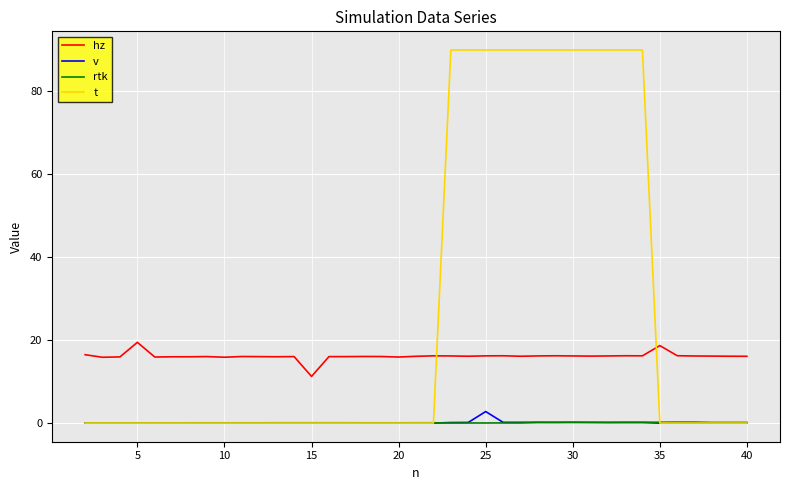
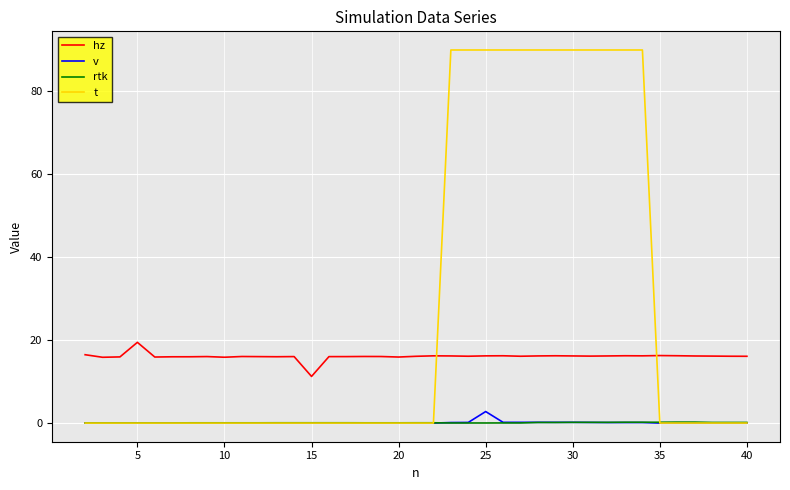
hz, 35: 19 -> 16
